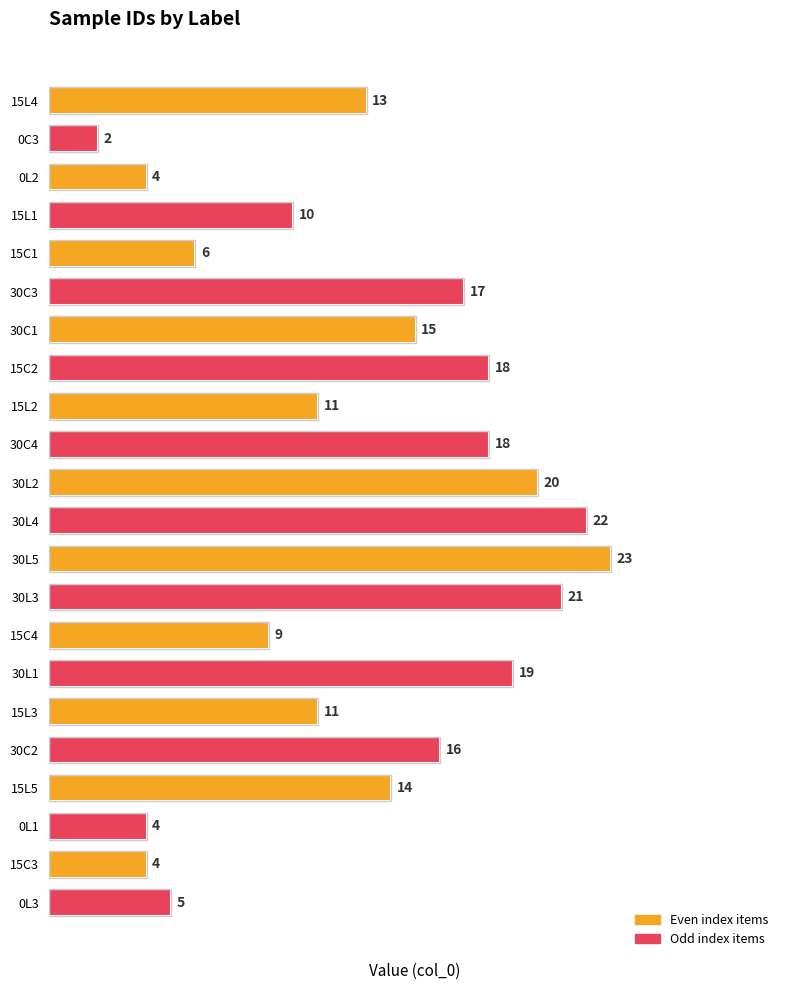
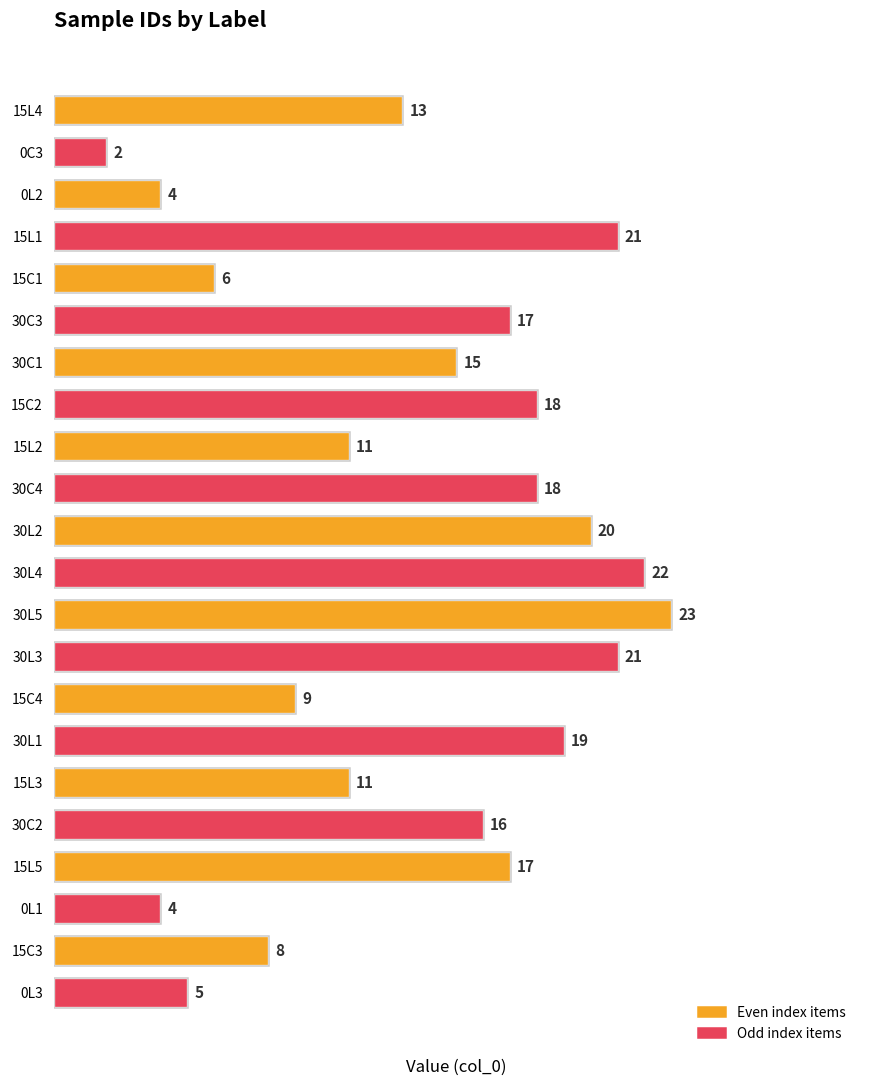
15L1: 10 -> 21
15L5: 14 -> 17
15C3: 4 -> 8
